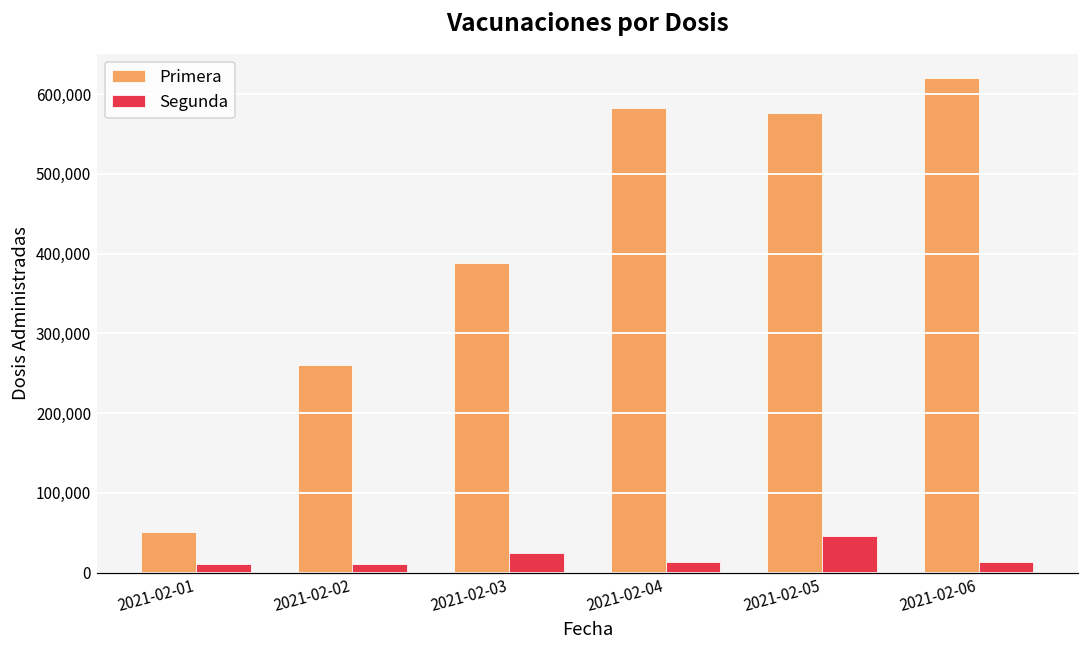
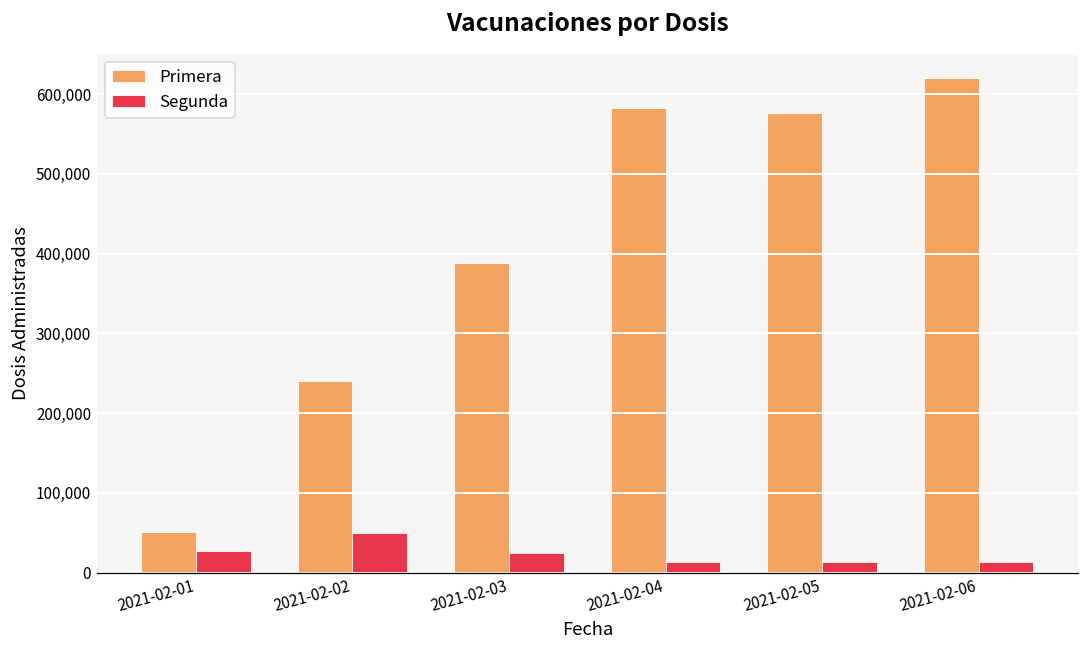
Segunda, 2021-02-01: 10,000 -> 30,000
Primera, 2021-02-02: 260,000 -> 240,000
Segunda, 2021-02-02: 10,000 -> 50,000
Segunda, 2021-02-05: 50,000 -> 10,000
